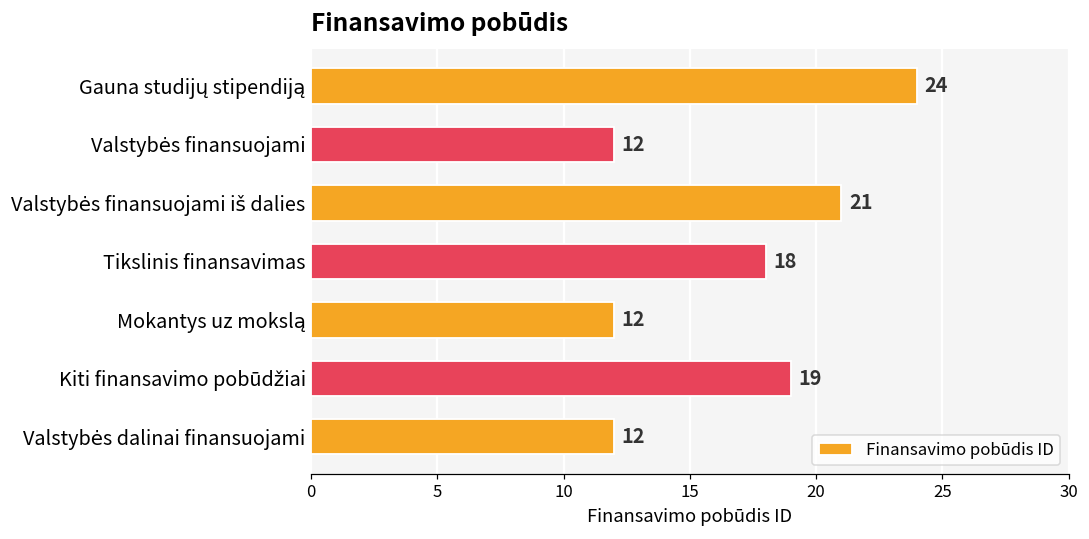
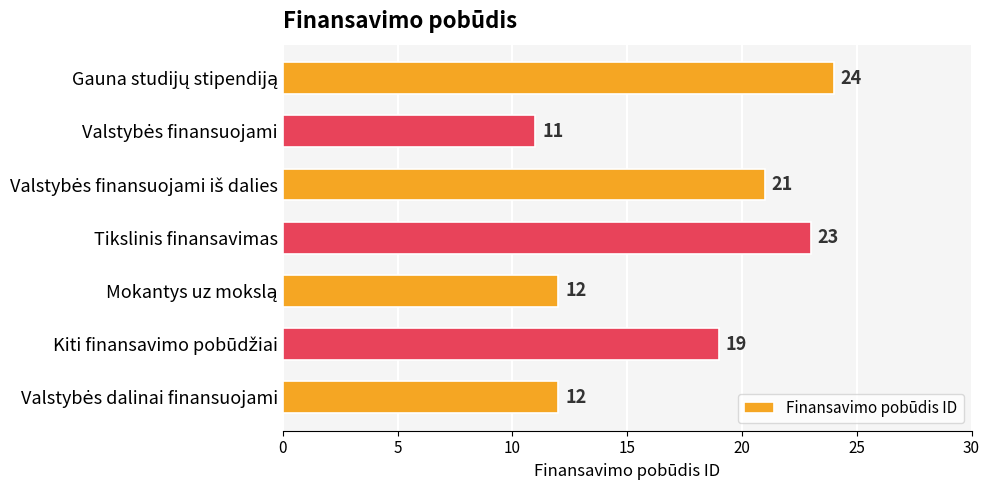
Valstybės finansuojami: 12 -> 11
Tikslinis finansavimas: 18 -> 23
